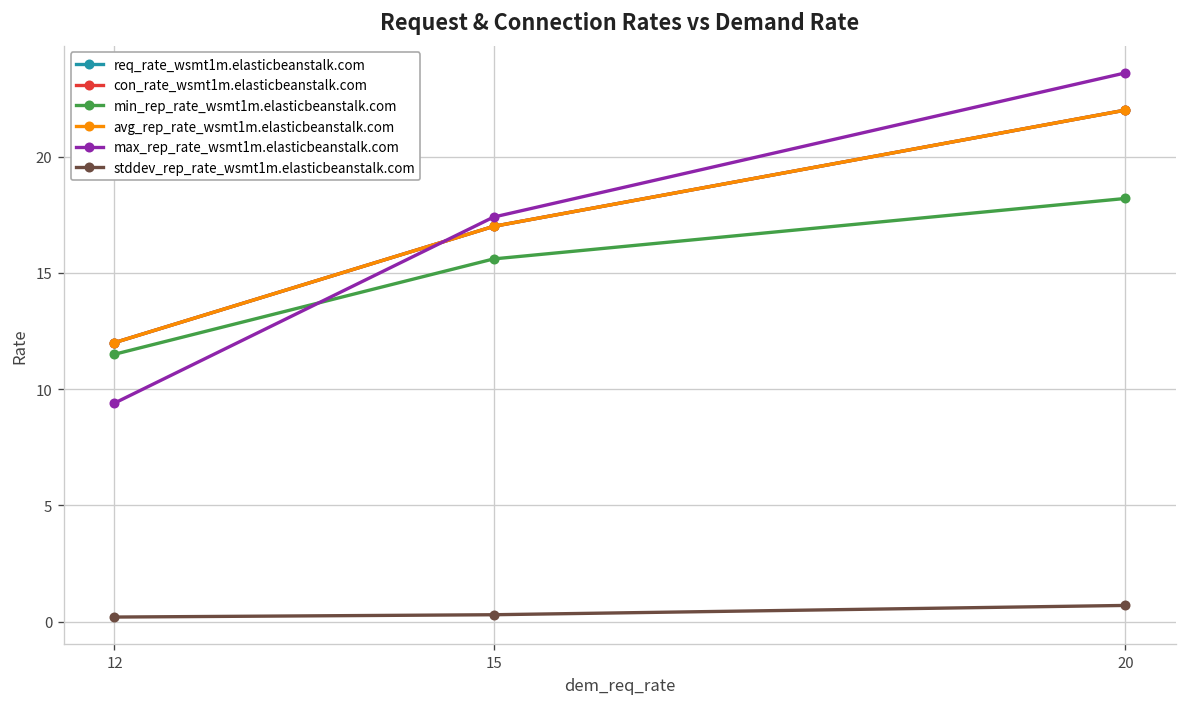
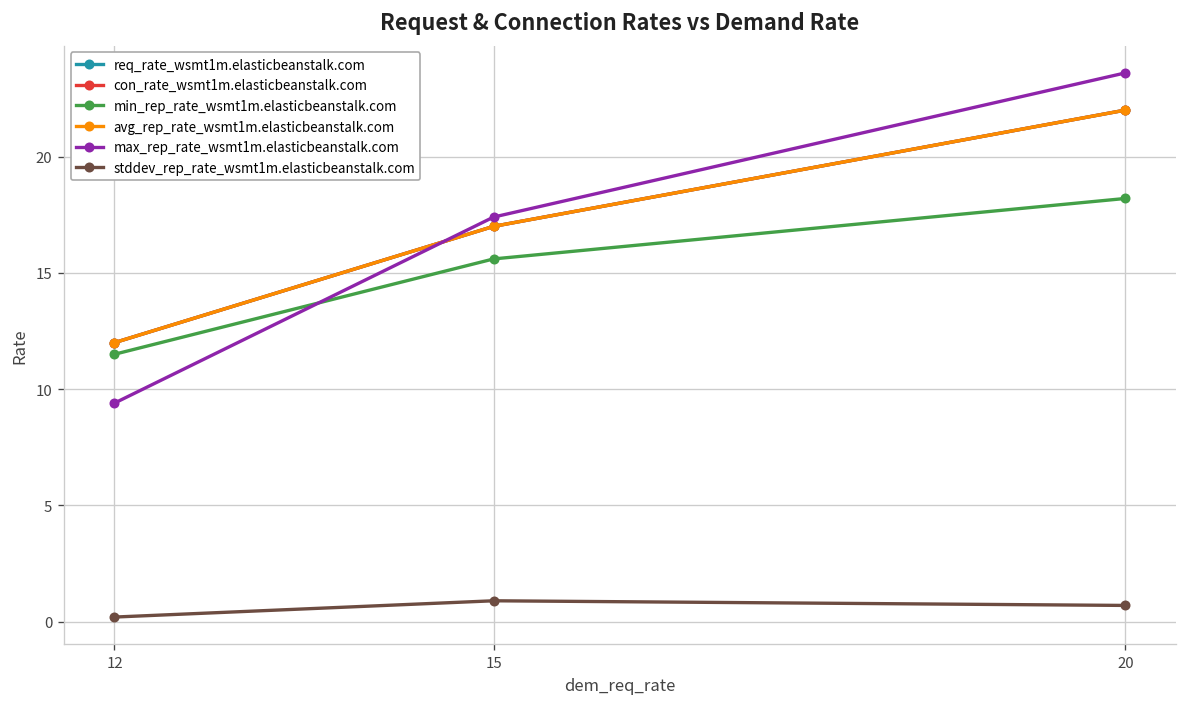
stddev_rep_rate_wsmt1m.elasticbeanstalk.com, 15: 0.3 -> 0.9
